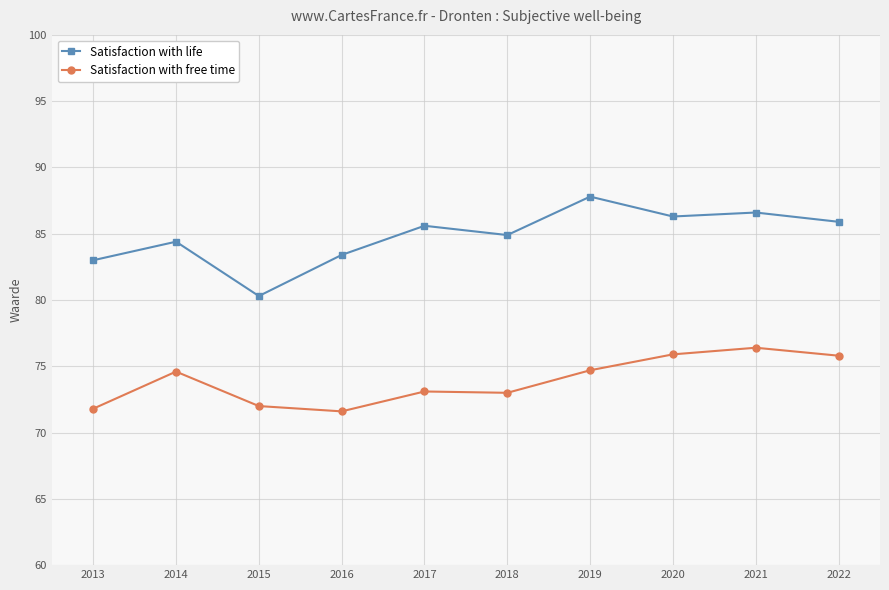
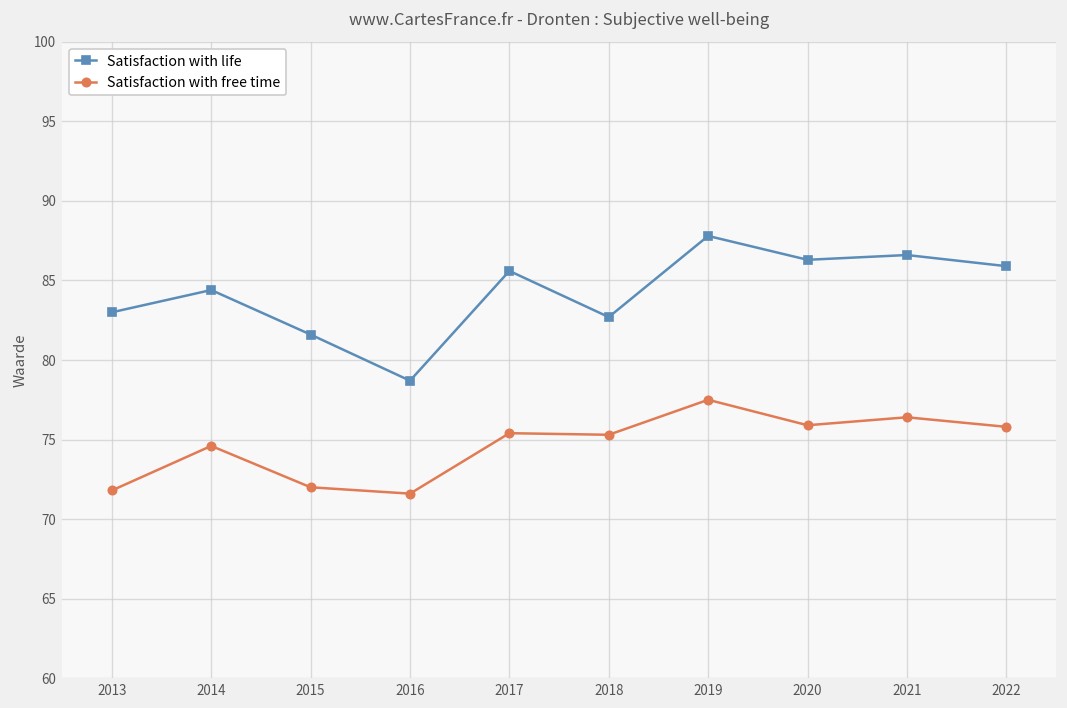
Satisfaction with life, 2015: 80.3 -> 81.6
Satisfaction with life, 2016: 83.4 -> 78.7
Satisfaction with free time, 2017: 73.1 -> 75.4
Satisfaction with life, 2018: 84.9 -> 82.7
Satisfaction with free time, 2018: 73.0 -> 75.3
Satisfaction with free time, 2019: 74.7 -> 77.5
